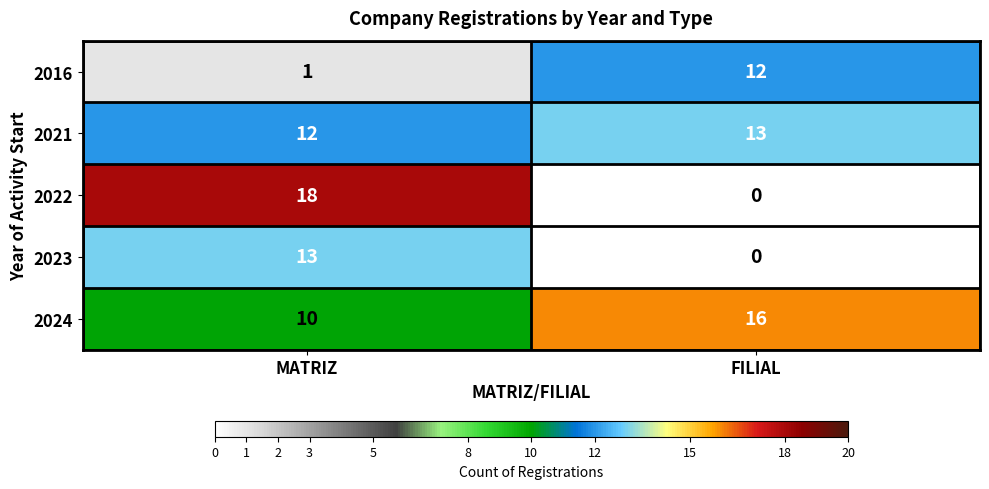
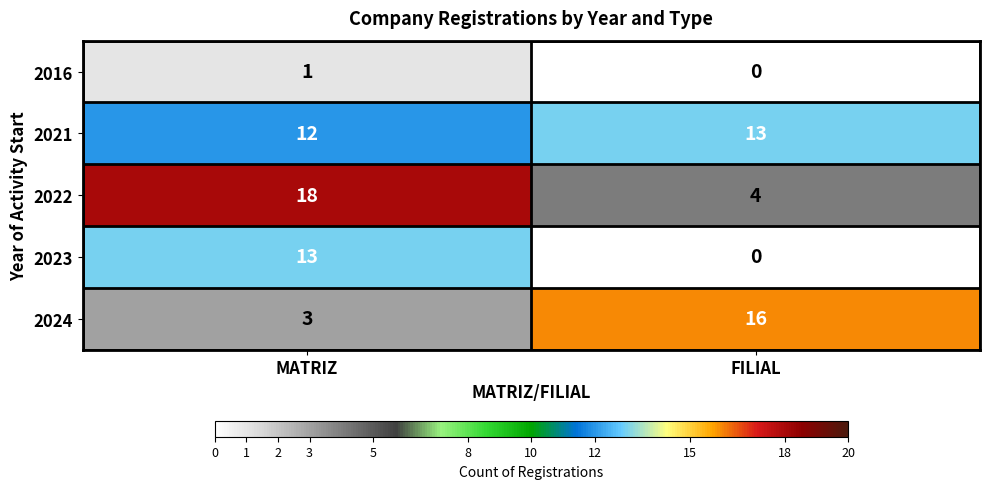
2016, FILIAL: 12 -> 0
2022, FILIAL: 0 -> 4
2024, MATRIZ: 10 -> 3
